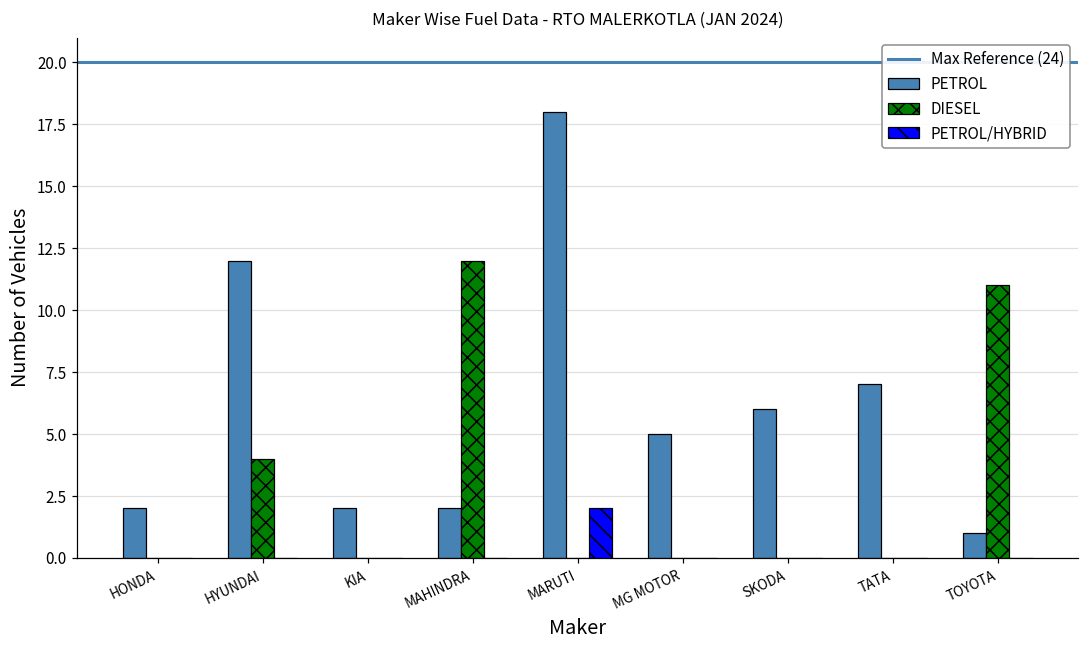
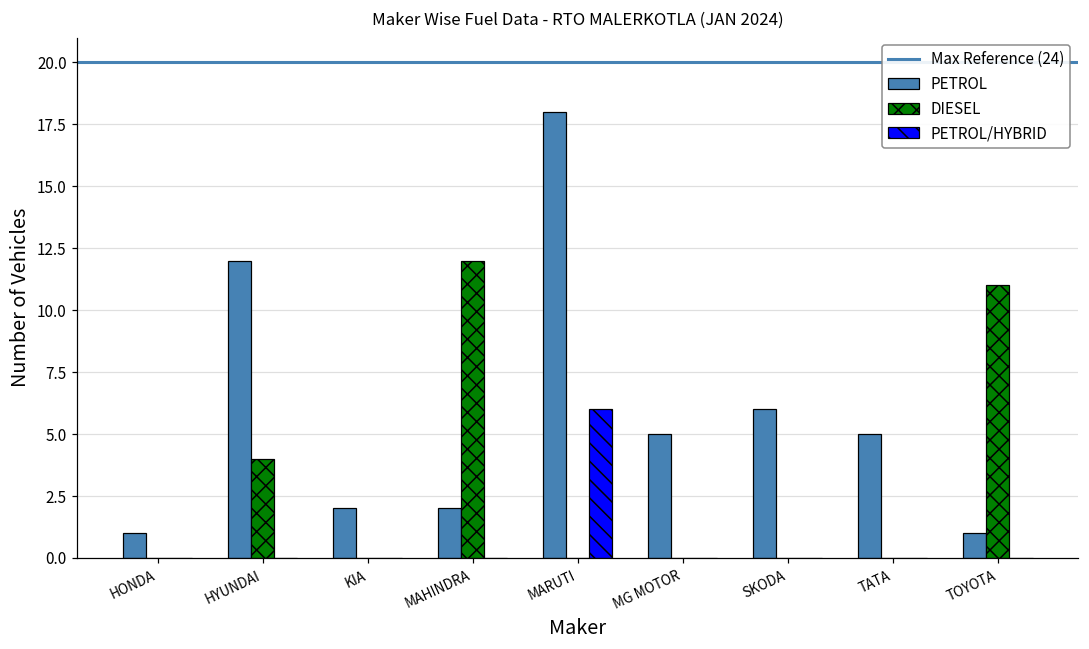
PETROL, HONDA: 2 -> 1
PETROL/HYBRID, MARUTI: 2 -> 6
PETROL, TATA: 7 -> 5
